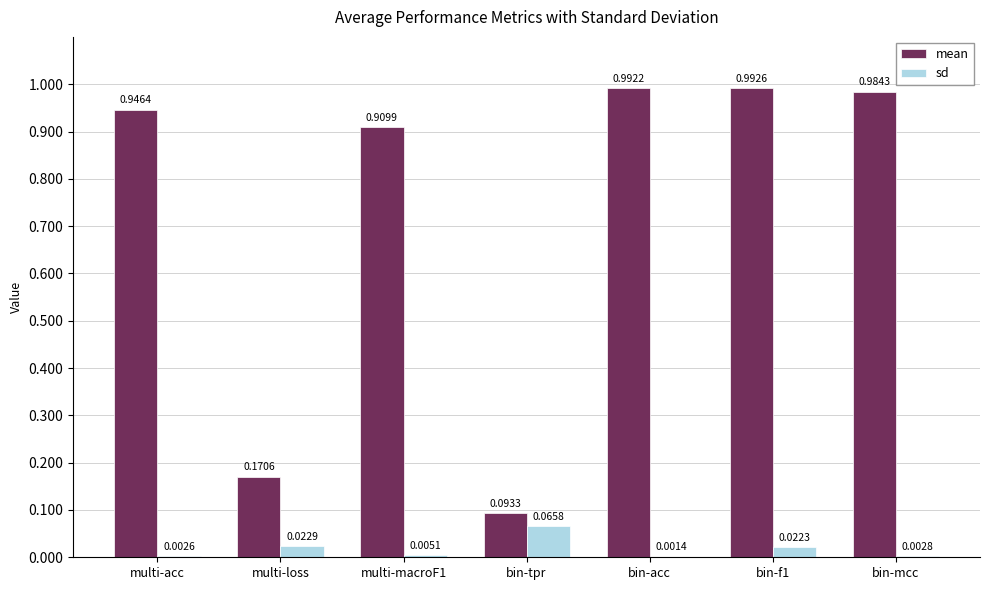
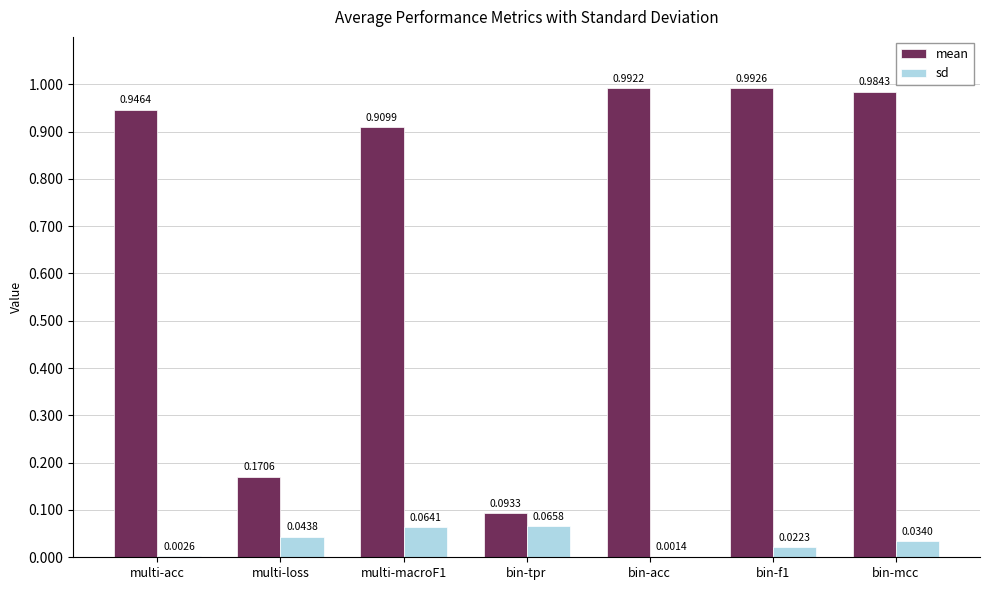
sd, multi-loss: 0.0229 -> 0.0438
sd, multi-macroF1: 0.0051 -> 0.0641
sd, bin-mcc: 0.0028 -> 0.0340
